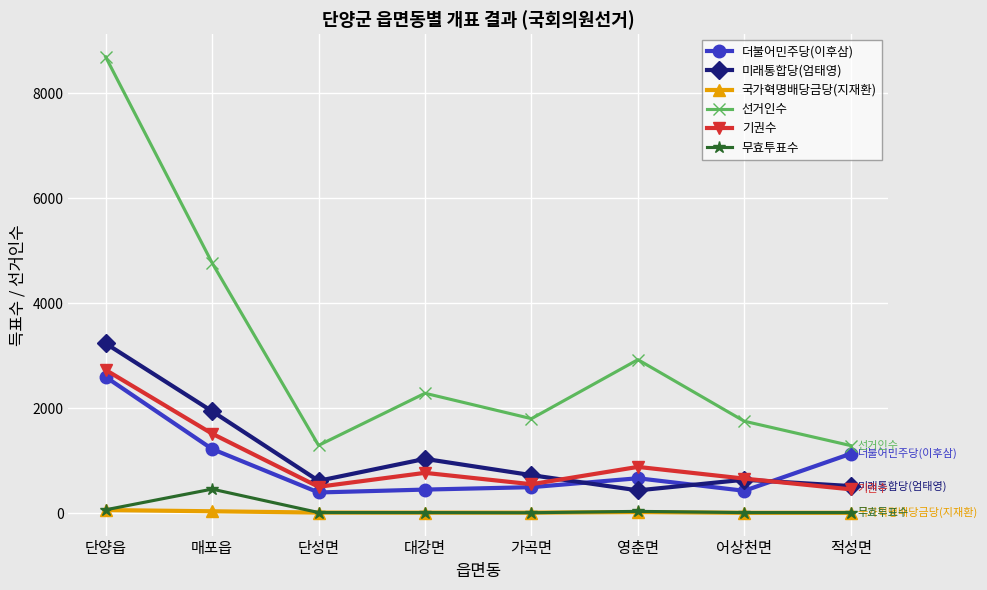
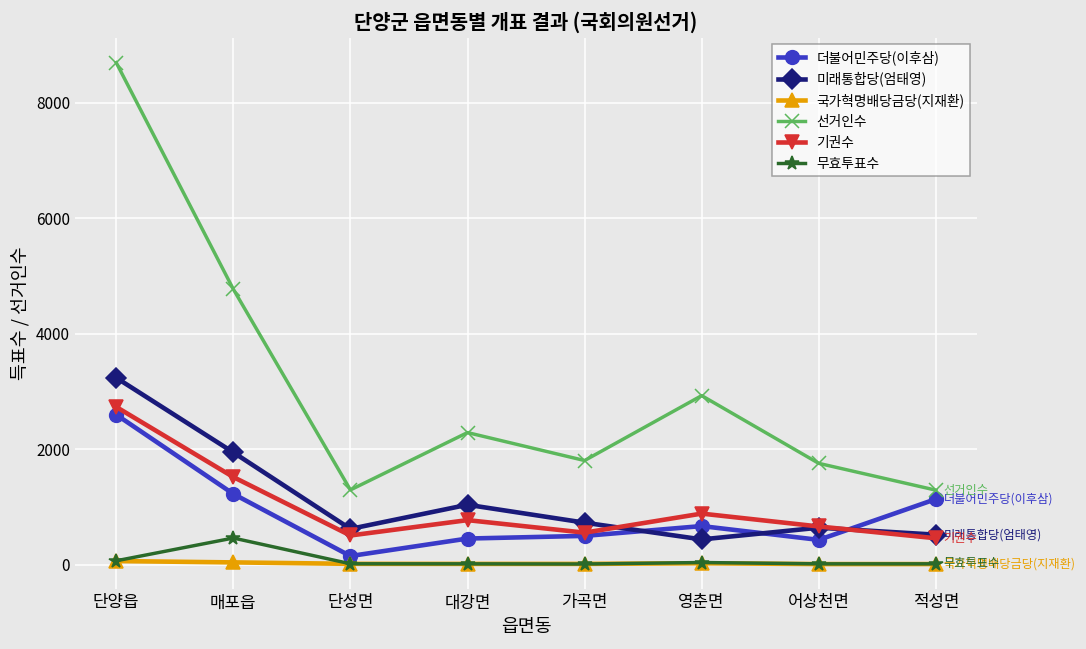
더불어민주당(이후삼), 단성면: 400 -> 100
